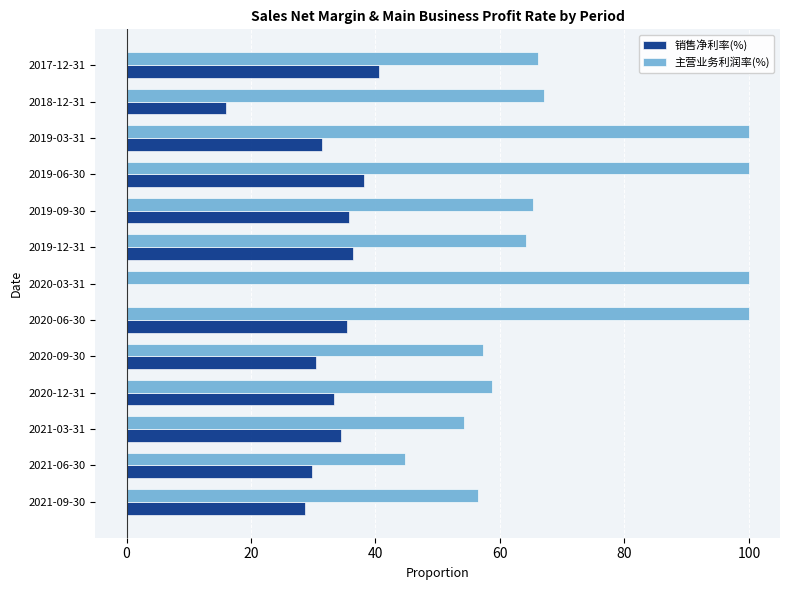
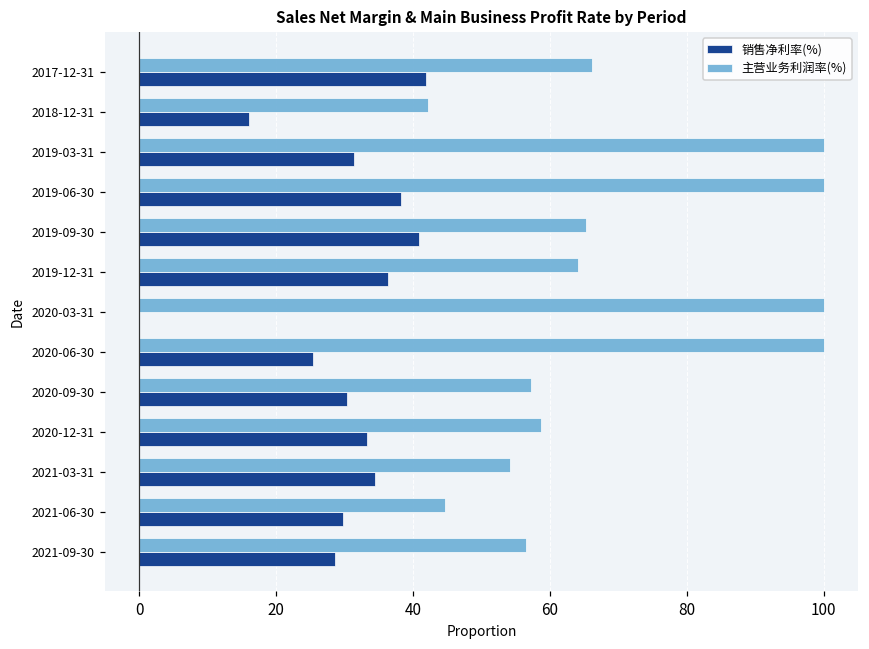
销售净利率(%), 2017-12-31: 41 -> 42
主营业务利润率(%), 2018-12-31: 67 -> 42
销售净利率(%), 2019-09-30: 36 -> 41
销售净利率(%), 2020-06-30: 35 -> 25
